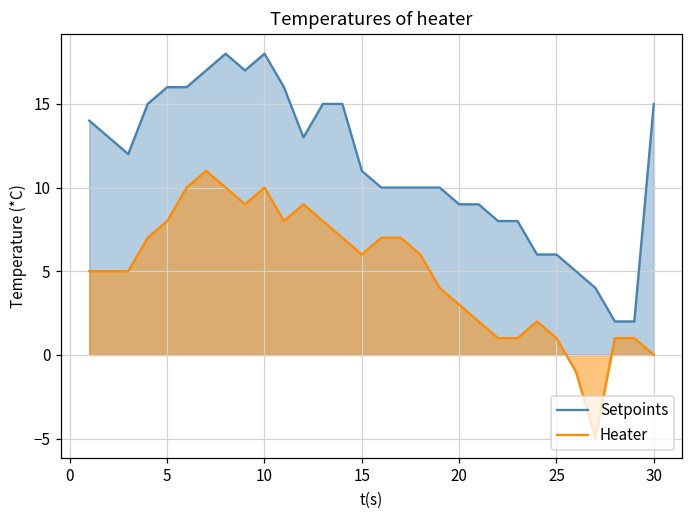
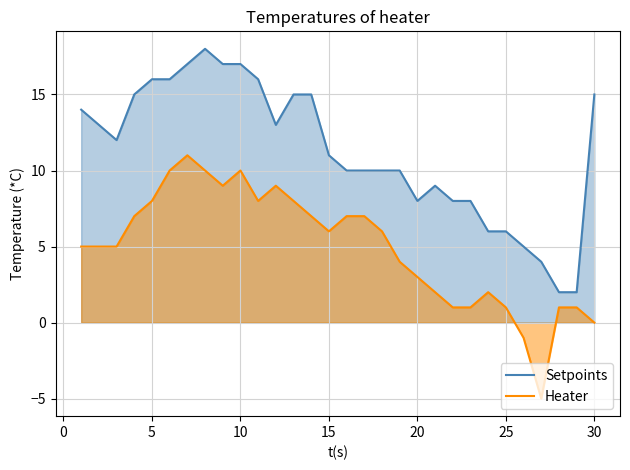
Setpoints, 10: 18 -> 17
Setpoints, 20: 9 -> 8
